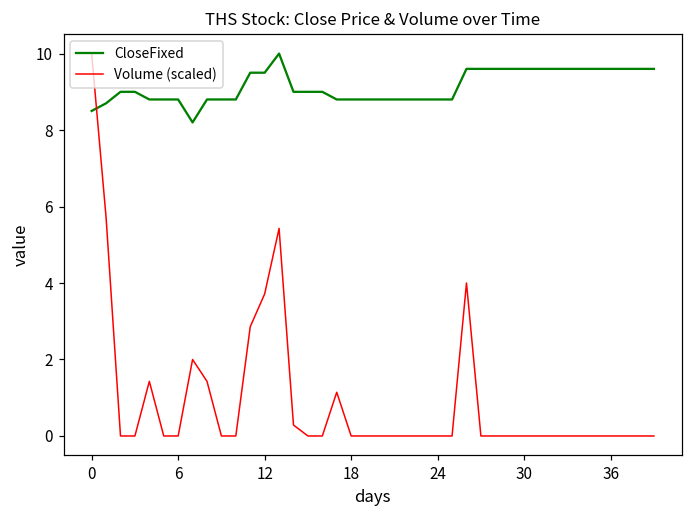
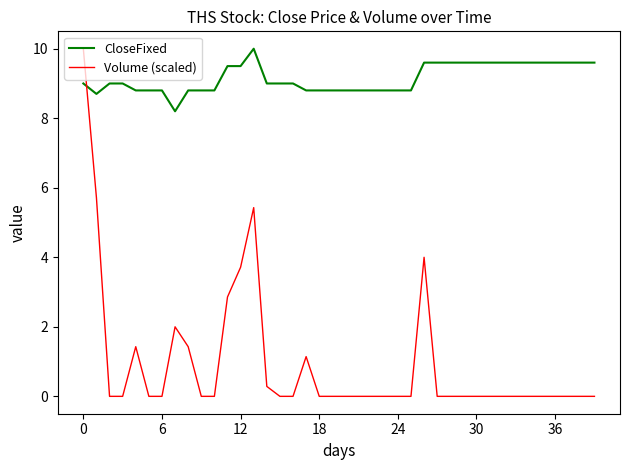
CloseFixed, 0: 8.5 -> 9.0
